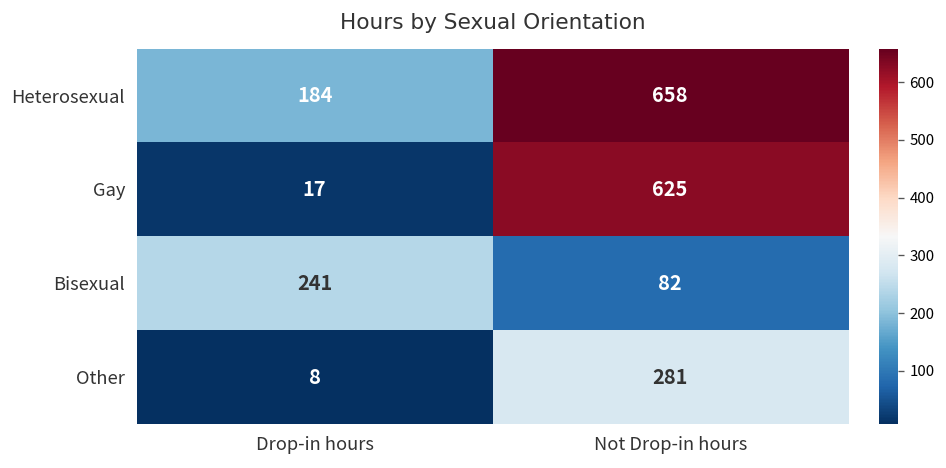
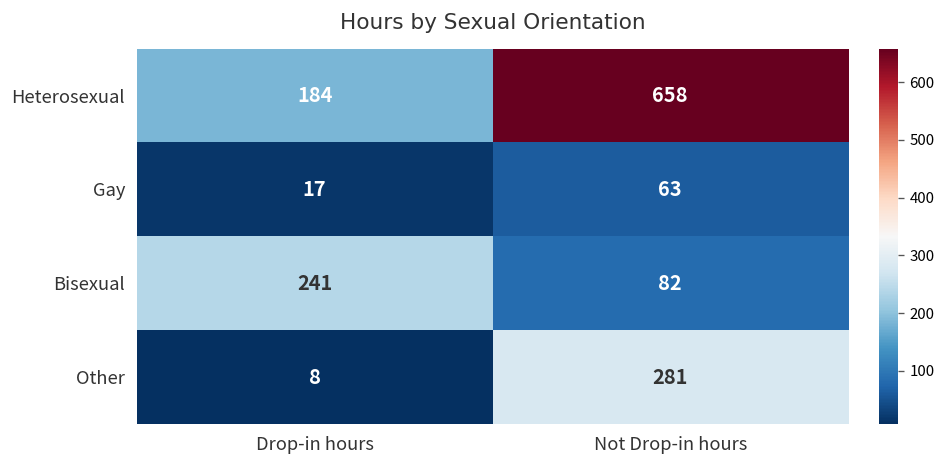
Gay, Not Drop-in hours: 625 -> 63
